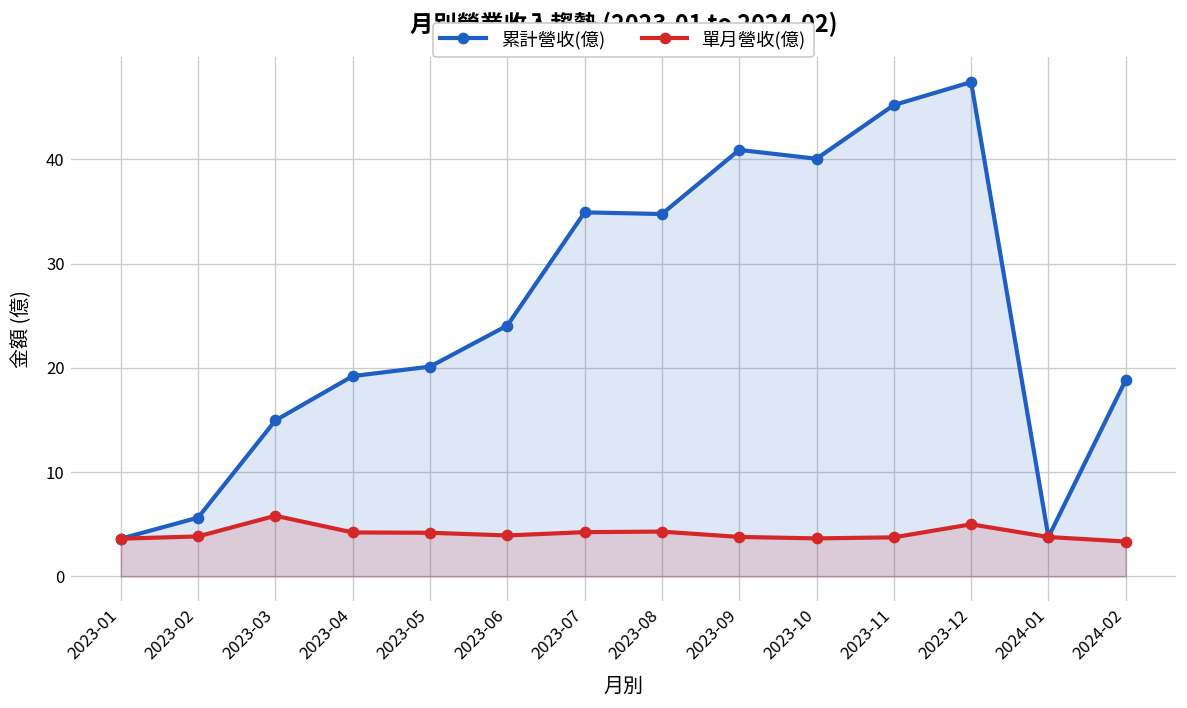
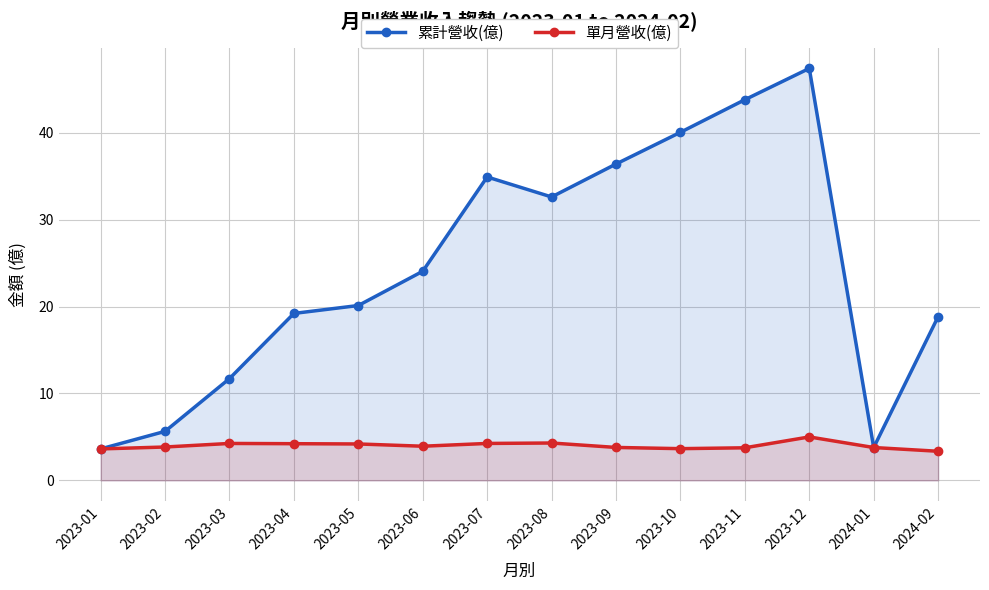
累計營收(億), 2023-03: 15 -> 12
單月營收(億), 2023-03: 6 -> 4
累計營收(億), 2023-08: 35 -> 33
累計營收(億), 2023-09: 41 -> 36
累計營收(億), 2023-11: 45 -> 44
